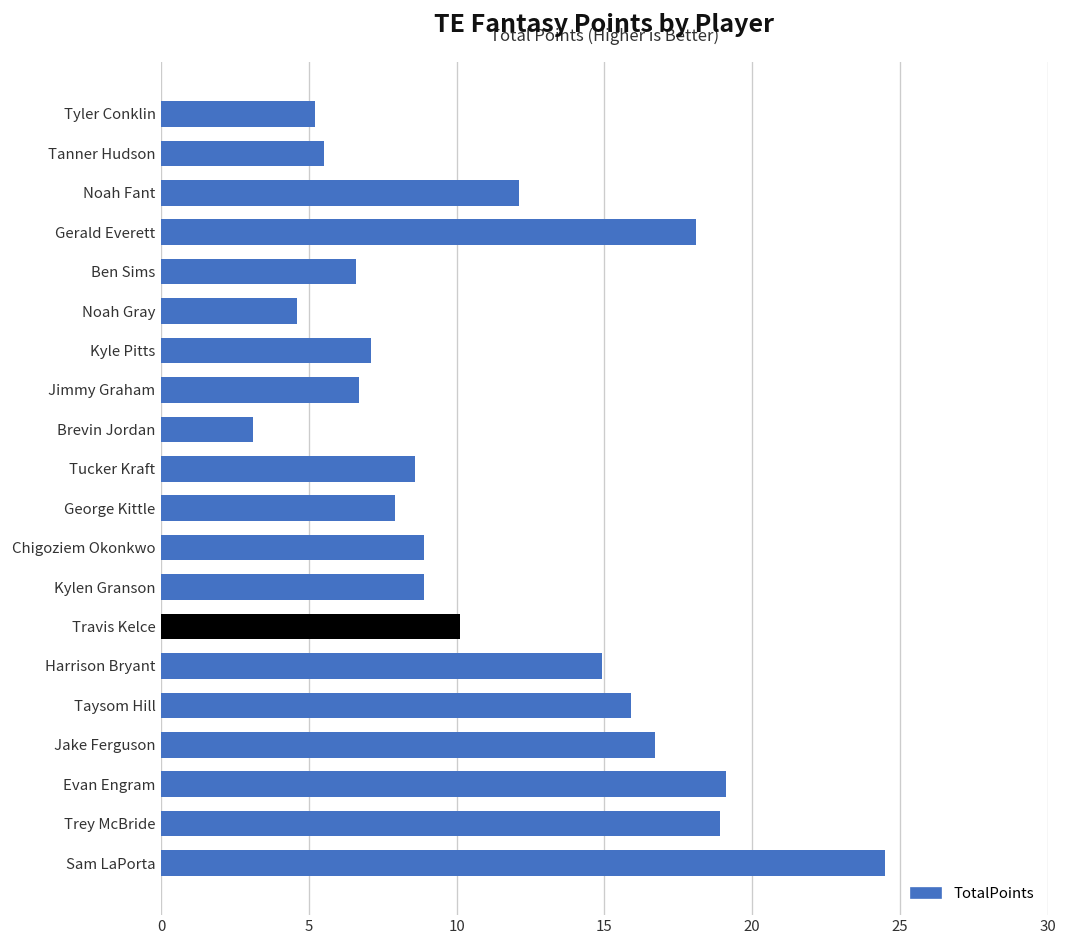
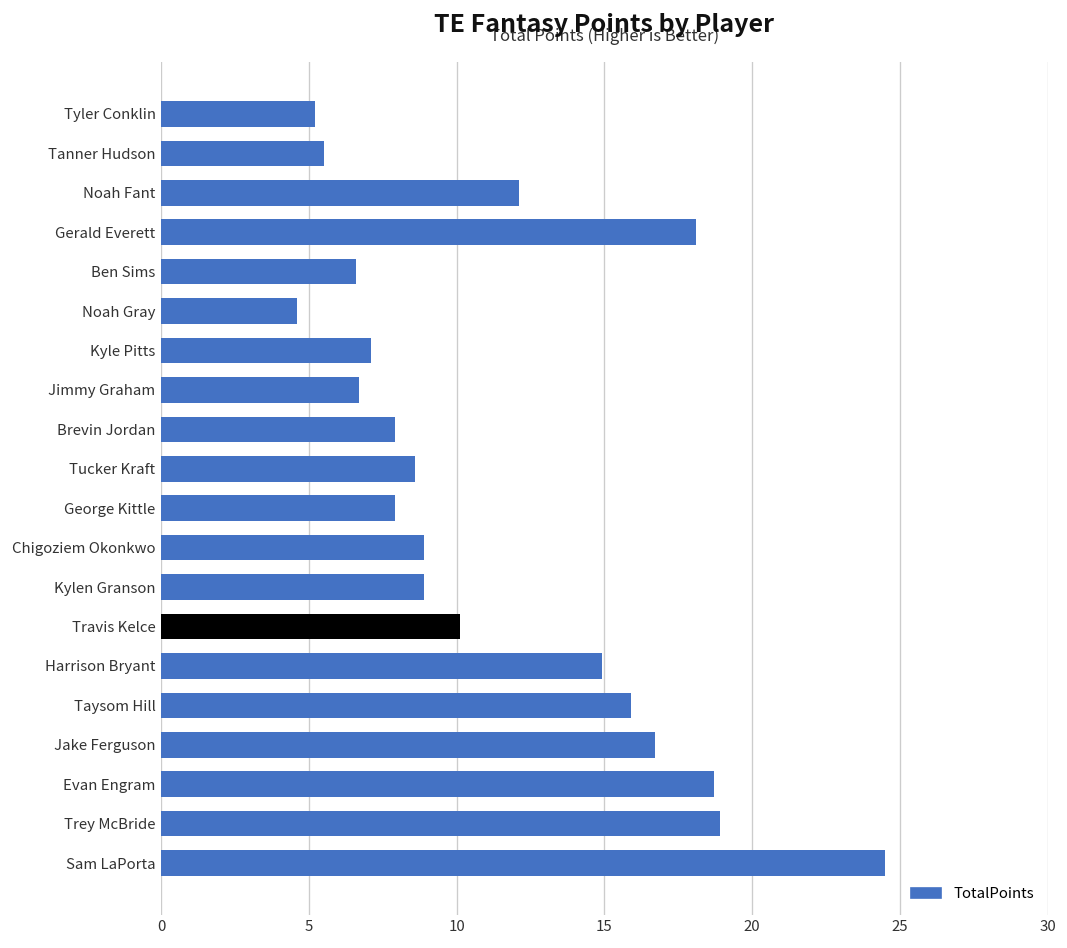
Brevin Jordan: 3.1 -> 7.9
Evan Engram: 19.1 -> 18.7
